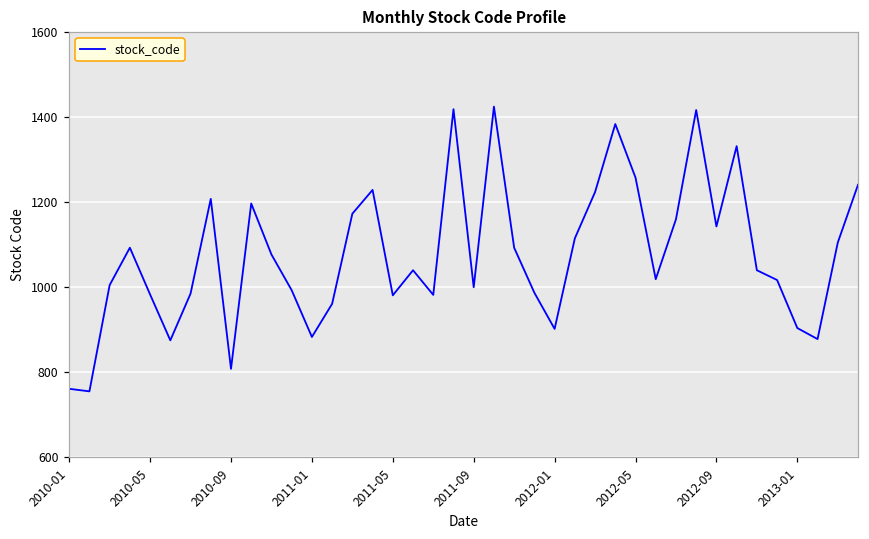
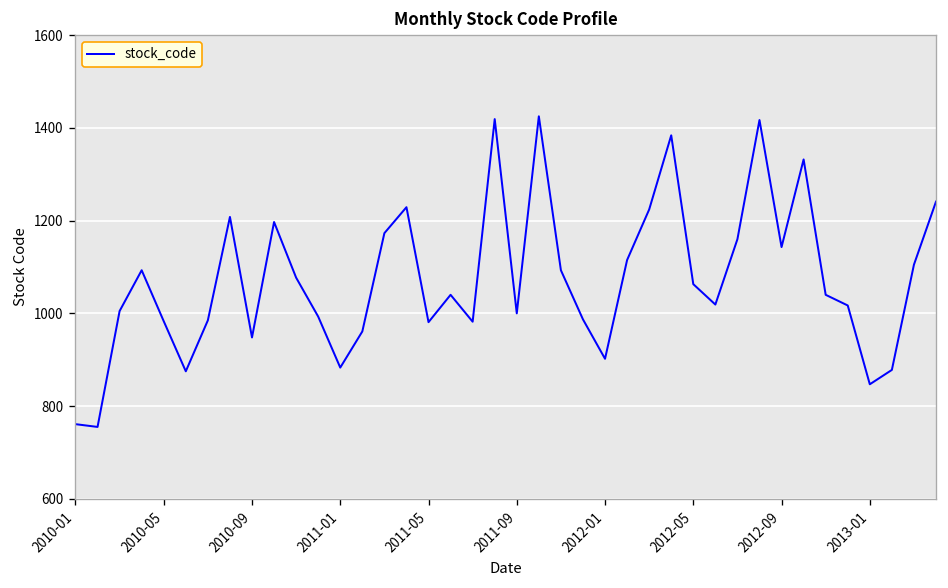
2010-09: 810 -> 950
2012-05: 1260 -> 1060
2013-01: 900 -> 850
